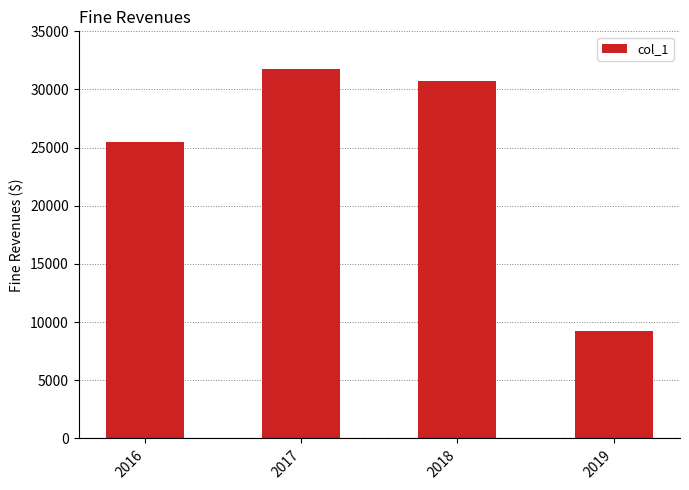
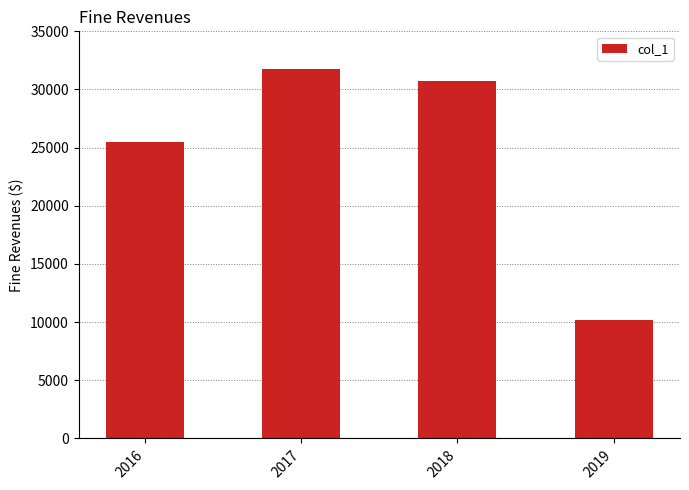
2019: 9300 -> 10200
